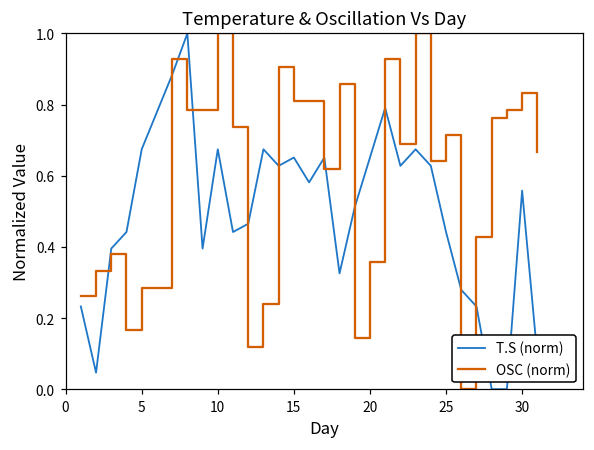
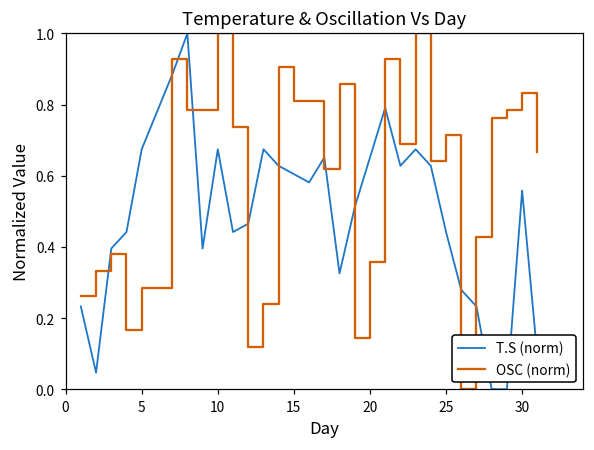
T.S (norm), 15: 0.65 -> 0.60
